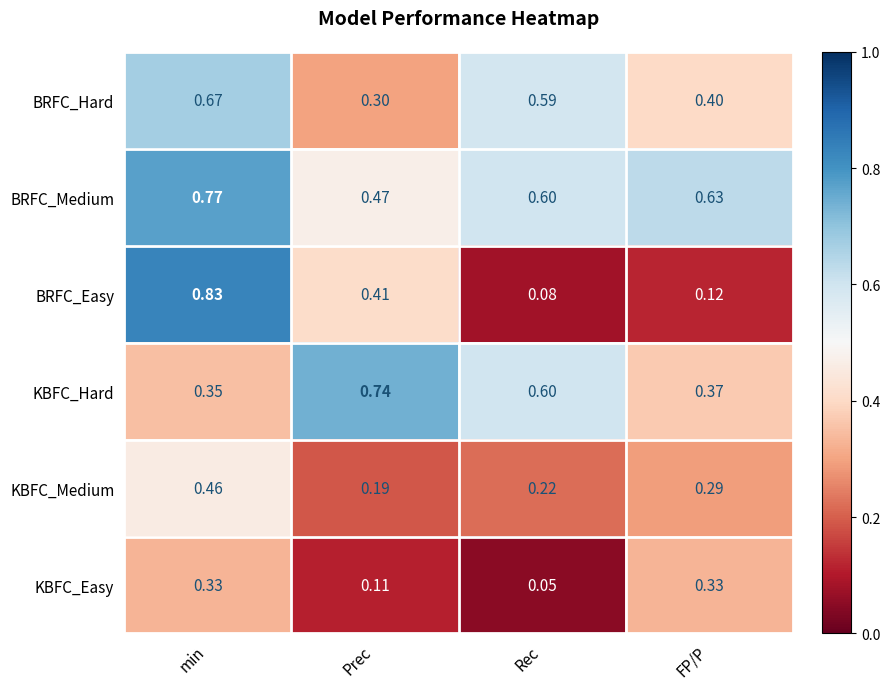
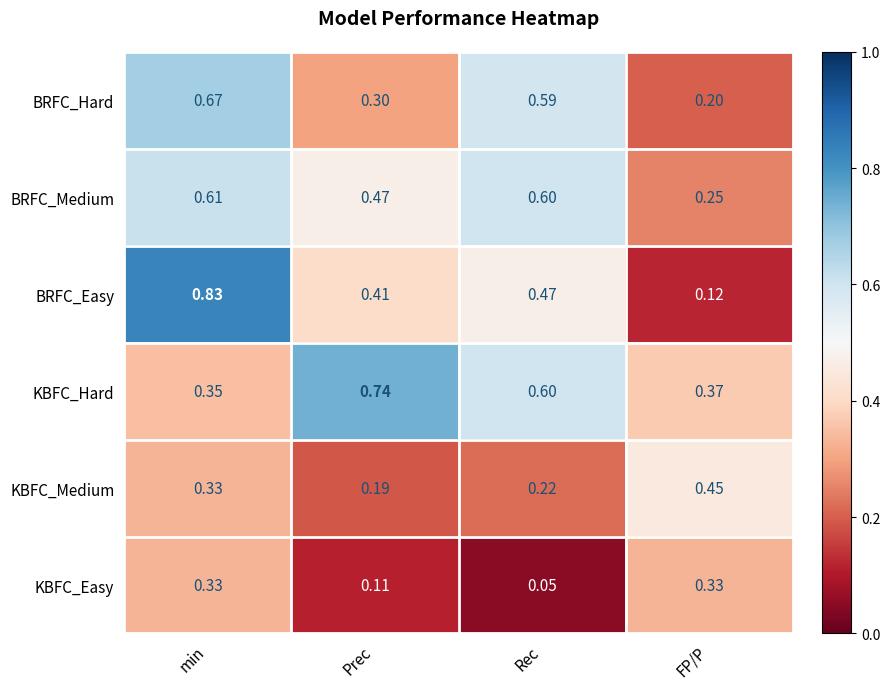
BRFC_Hard, FP/P: 0.40 -> 0.20
BRFC_Medium, min: 0.77 -> 0.61
BRFC_Medium, FP/P: 0.63 -> 0.25
BRFC_Easy, Rec: 0.08 -> 0.47
KBFC_Medium, min: 0.46 -> 0.33
KBFC_Medium, FP/P: 0.29 -> 0.45
